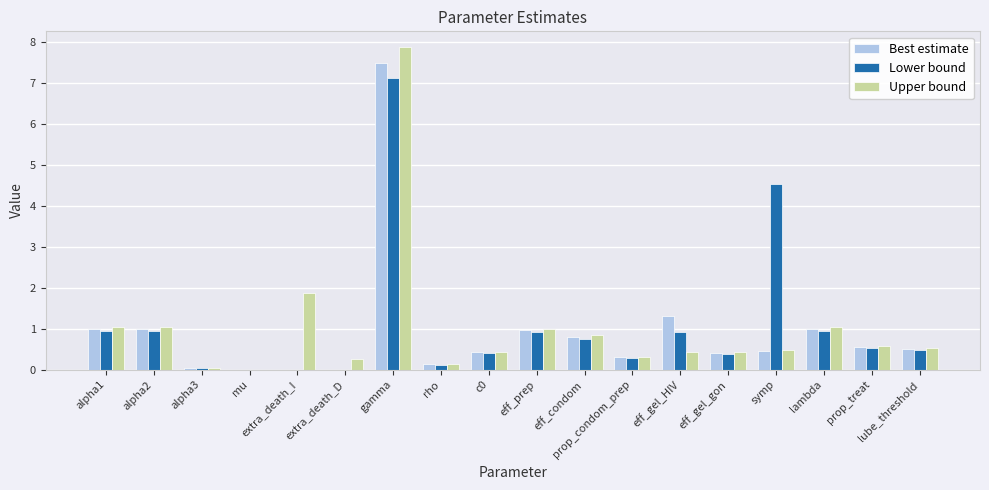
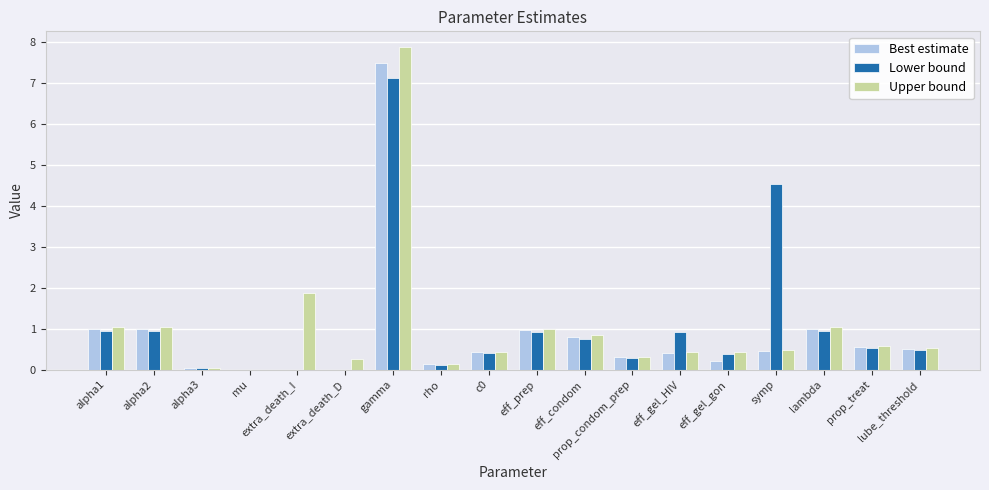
Best estimate, eff_gel_HIV: 1.3 -> 0.4
Best estimate, eff_gel_gon: 0.4 -> 0.2
